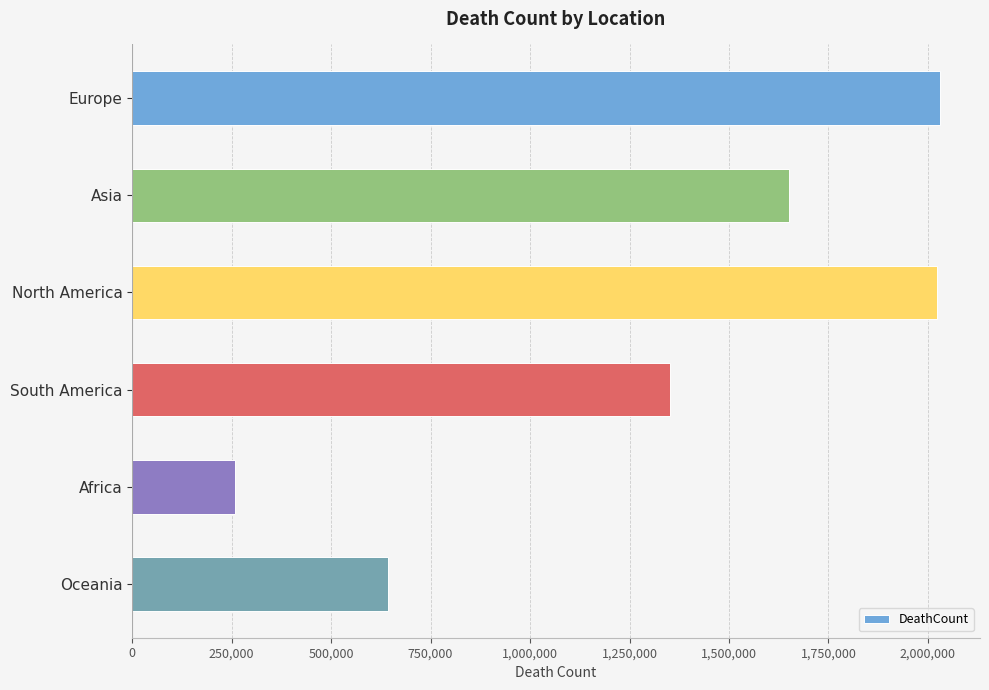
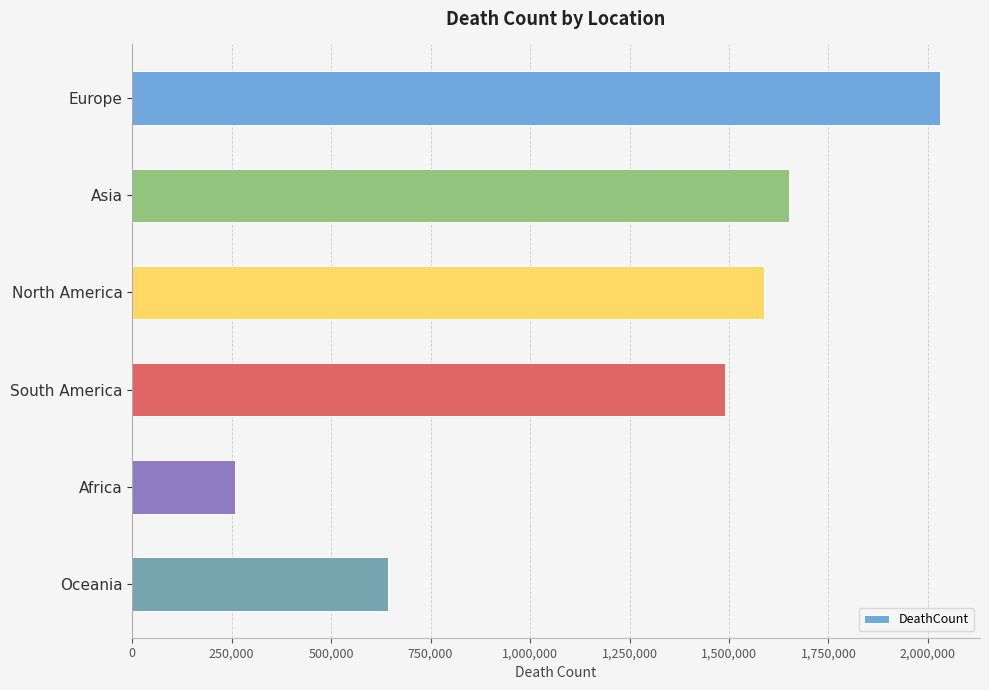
North America: 2,020,000 -> 1,590,000
South America: 1,350,000 -> 1,490,000
